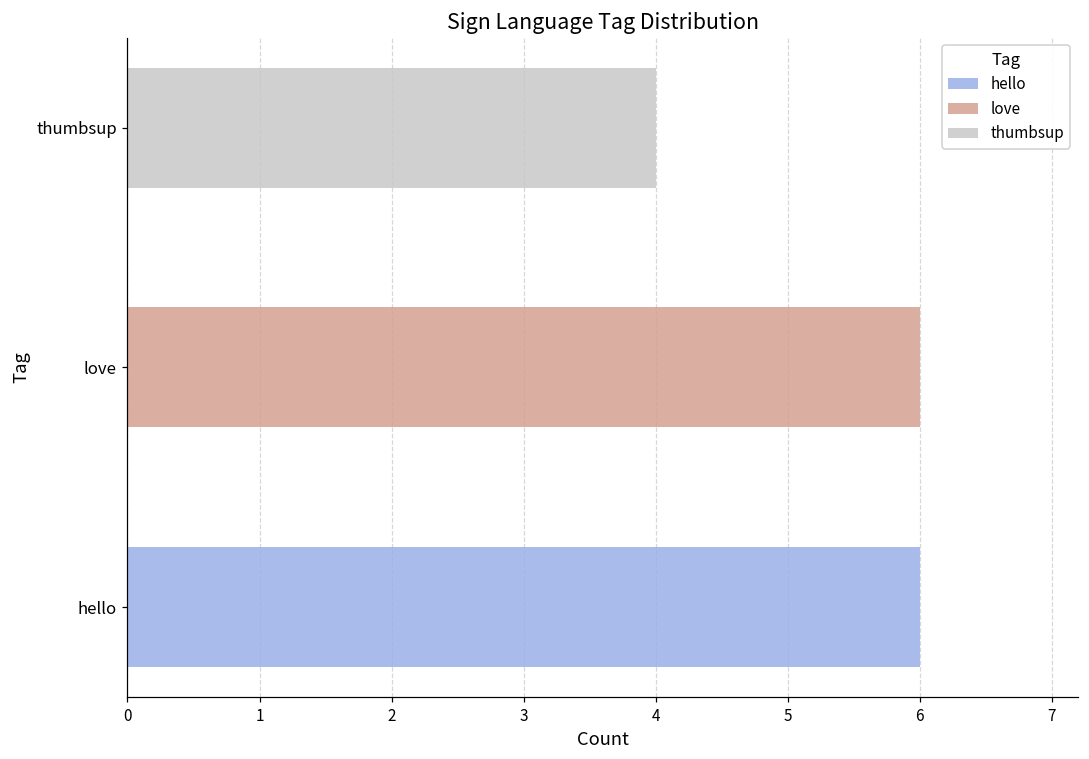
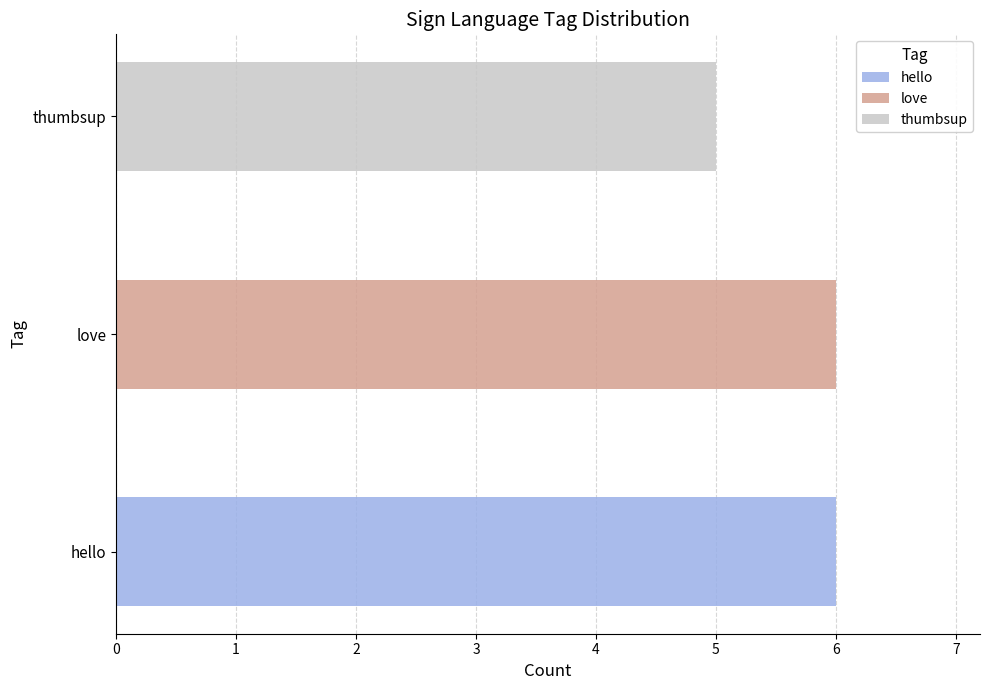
thumbsup: 4 -> 5
